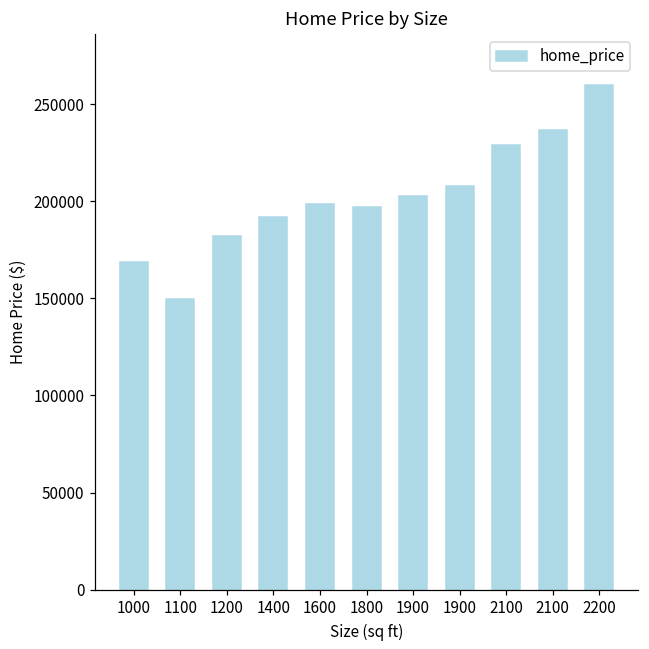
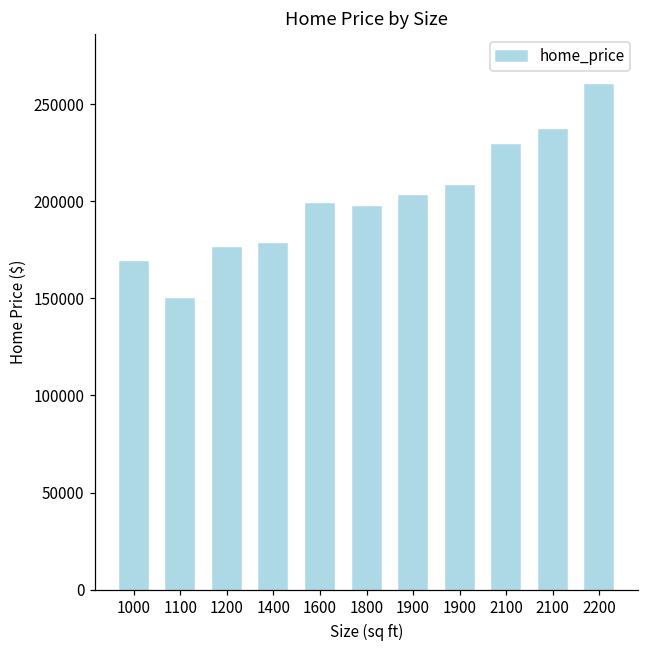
1200: 182000 -> 176000
1400: 192000 -> 178000
